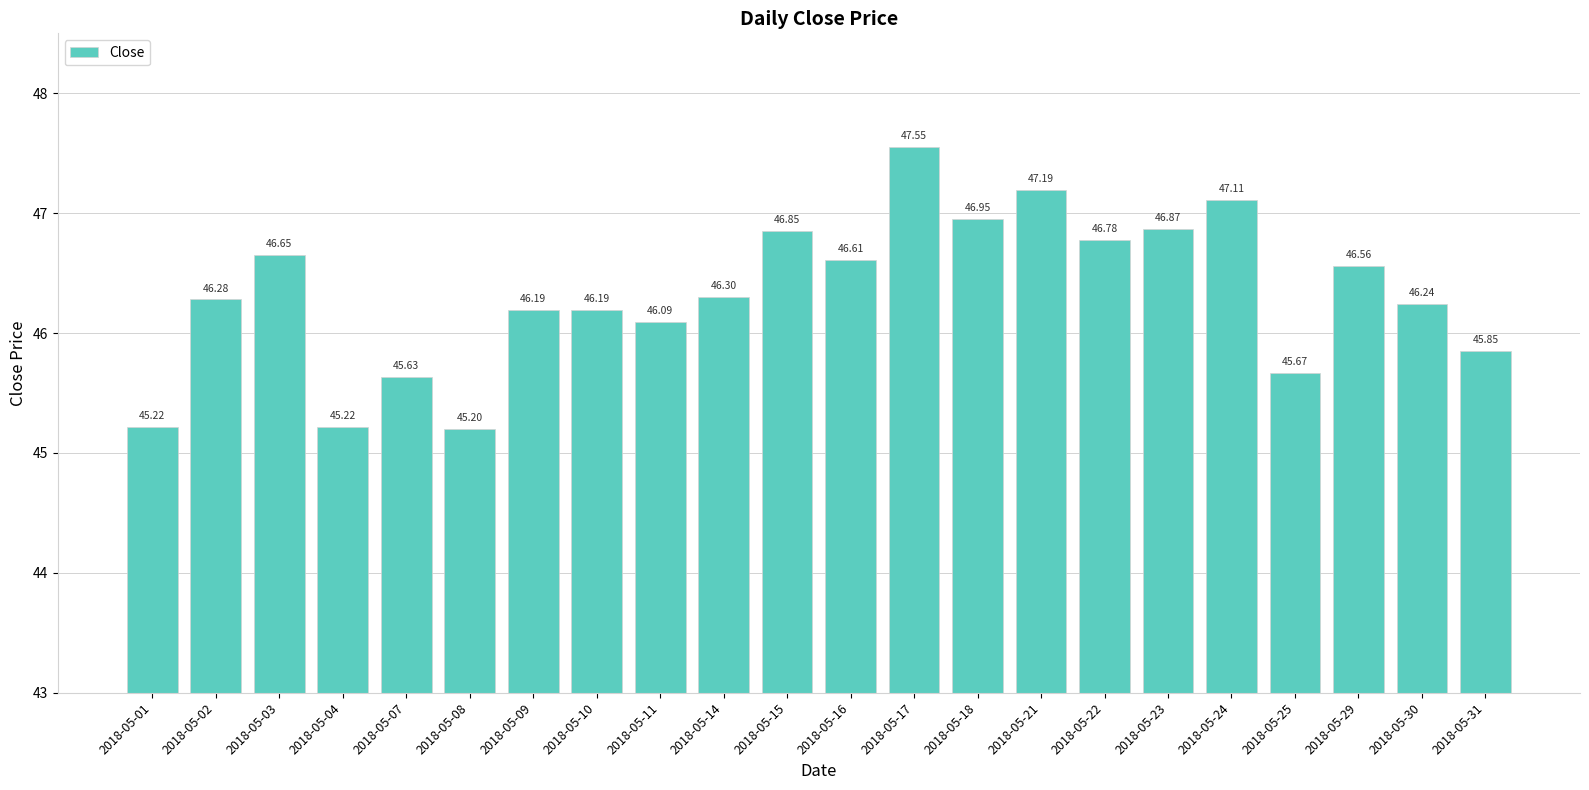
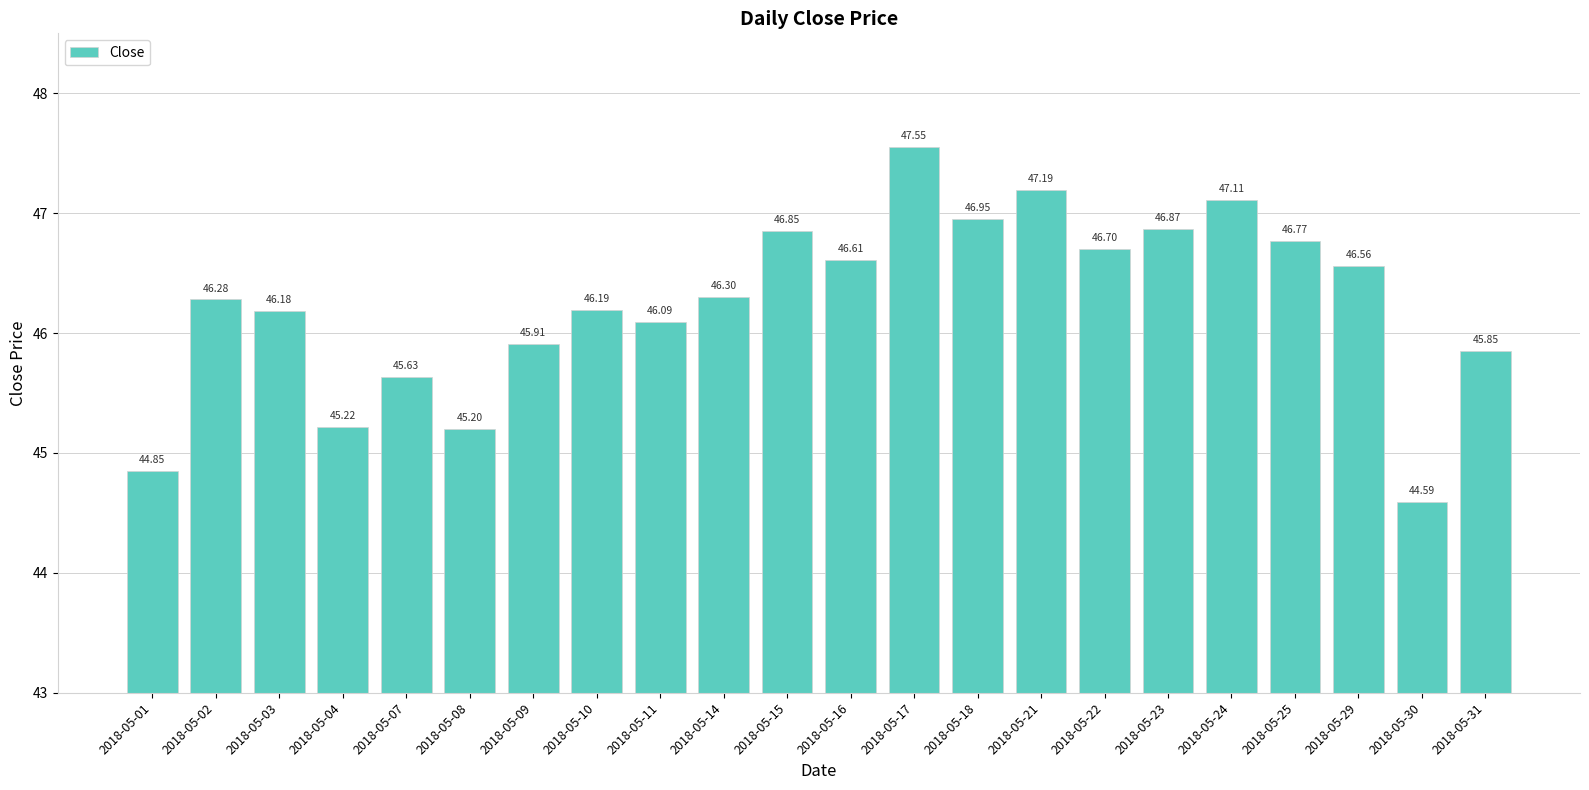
2018-05-01: 45.22 -> 44.85
2018-05-03: 46.65 -> 46.18
2018-05-09: 46.19 -> 45.91
2018-05-22: 46.78 -> 46.70
2018-05-25: 45.67 -> 46.77
2018-05-30: 46.24 -> 44.59
